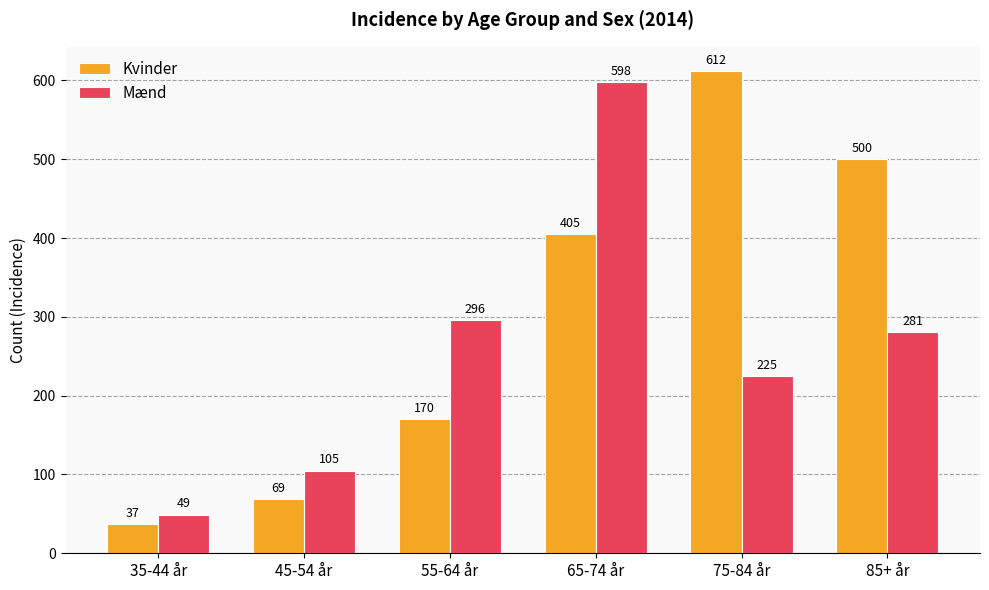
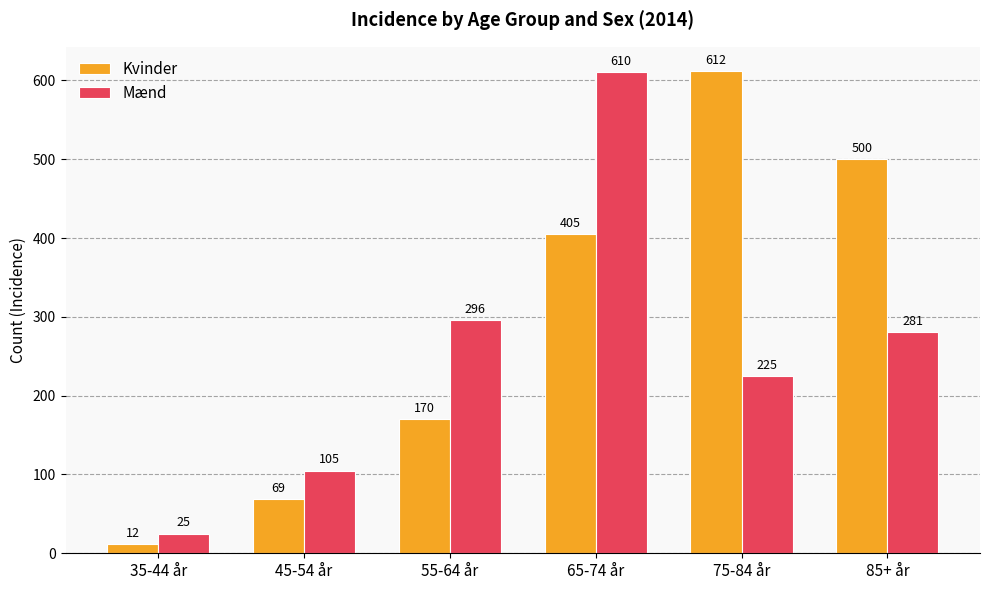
Kvinder, 35-44 år: 37 -> 12
Mænd, 35-44 år: 49 -> 25
Mænd, 65-74 år: 598 -> 610
